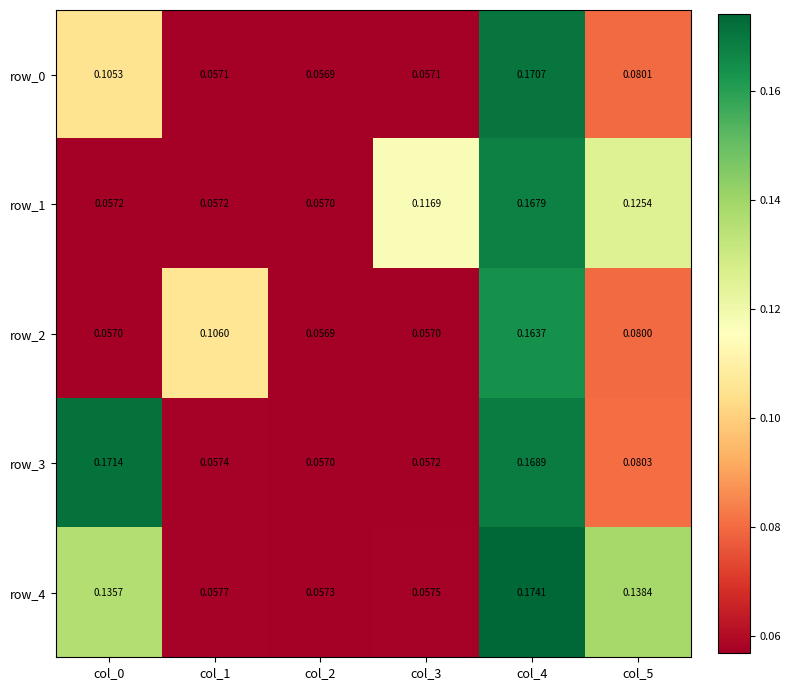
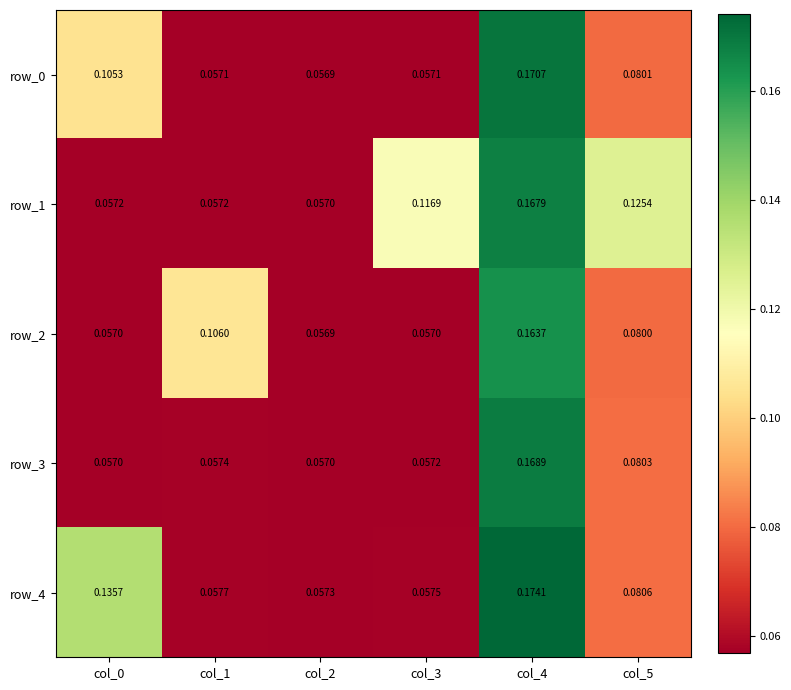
row_3, col_0: 0.1714 -> 0.0570
row_4, col_5: 0.1384 -> 0.0806
